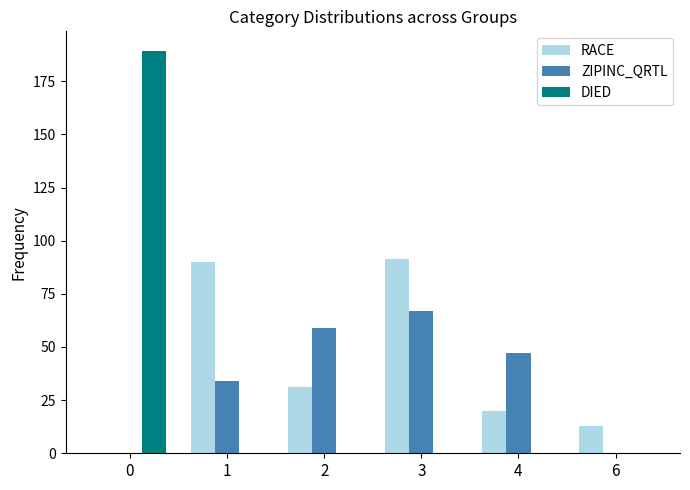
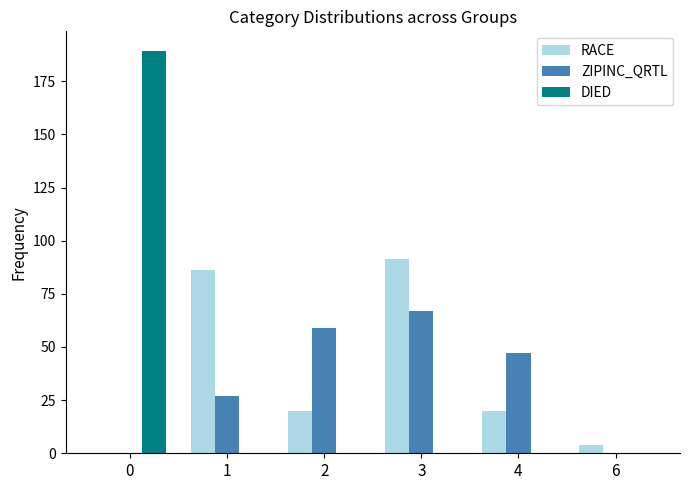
RACE, 1: 90 -> 86
ZIPINC_QRTL, 1: 34 -> 27
RACE, 2: 31 -> 20
RACE, 6: 13 -> 4
